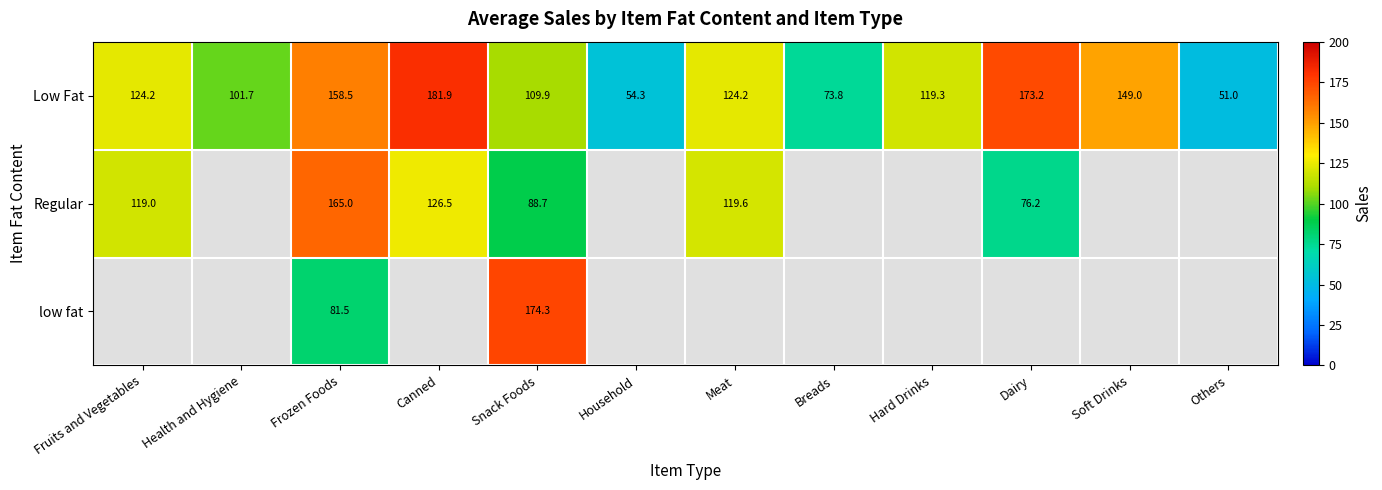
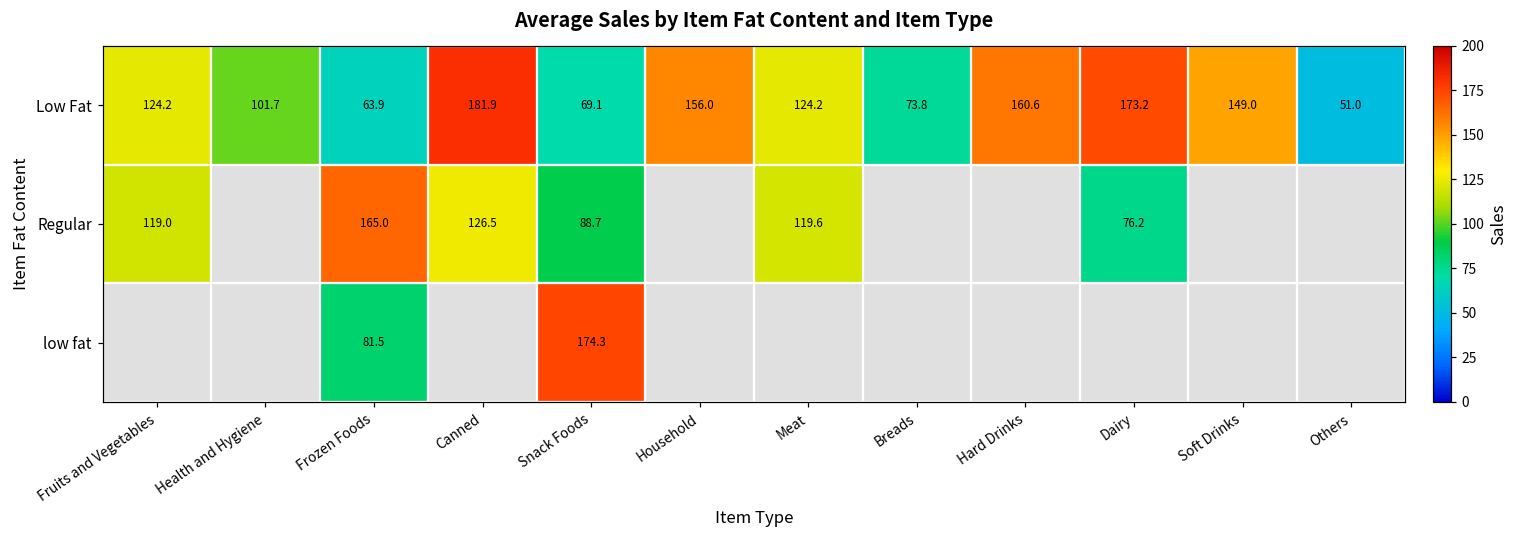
Low Fat, Frozen Foods: 158.5 -> 63.9
Low Fat, Snack Foods: 109.9 -> 69.1
Low Fat, Household: 54.3 -> 156.0
Low Fat, Hard Drinks: 119.3 -> 160.6
